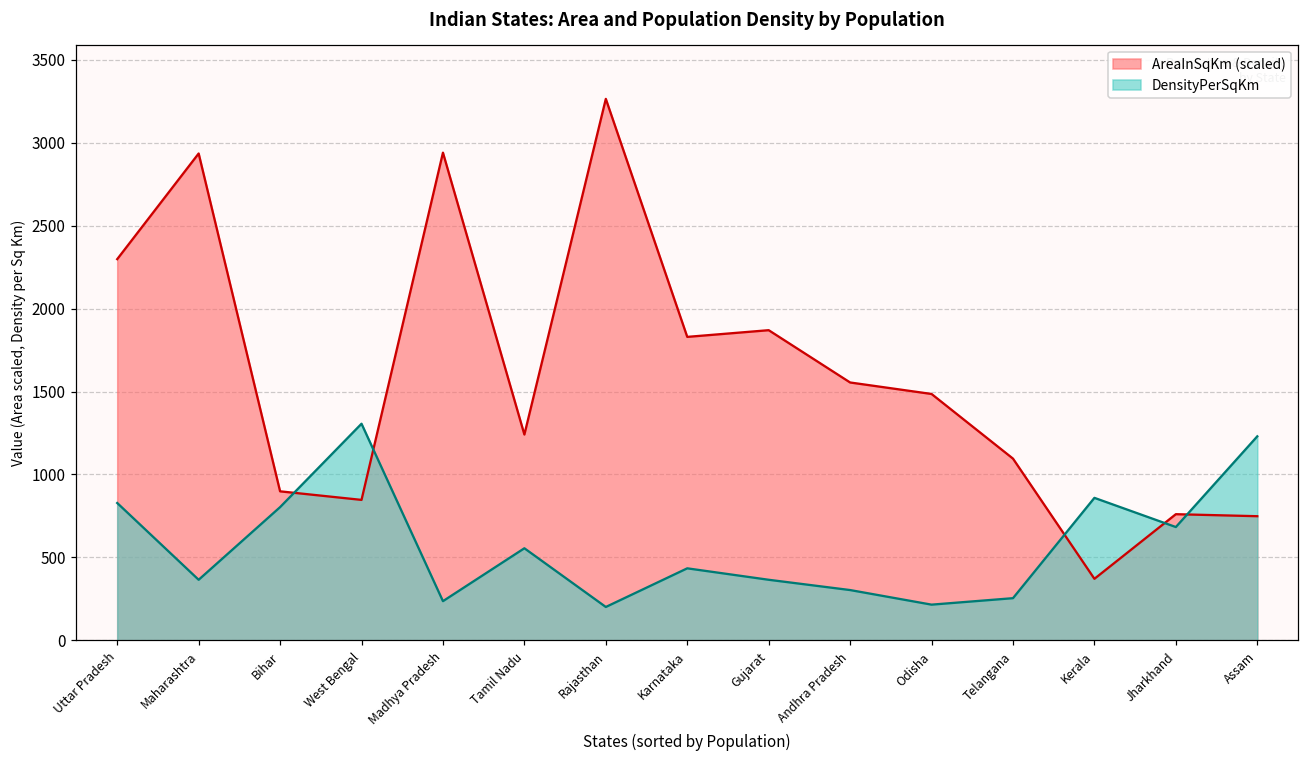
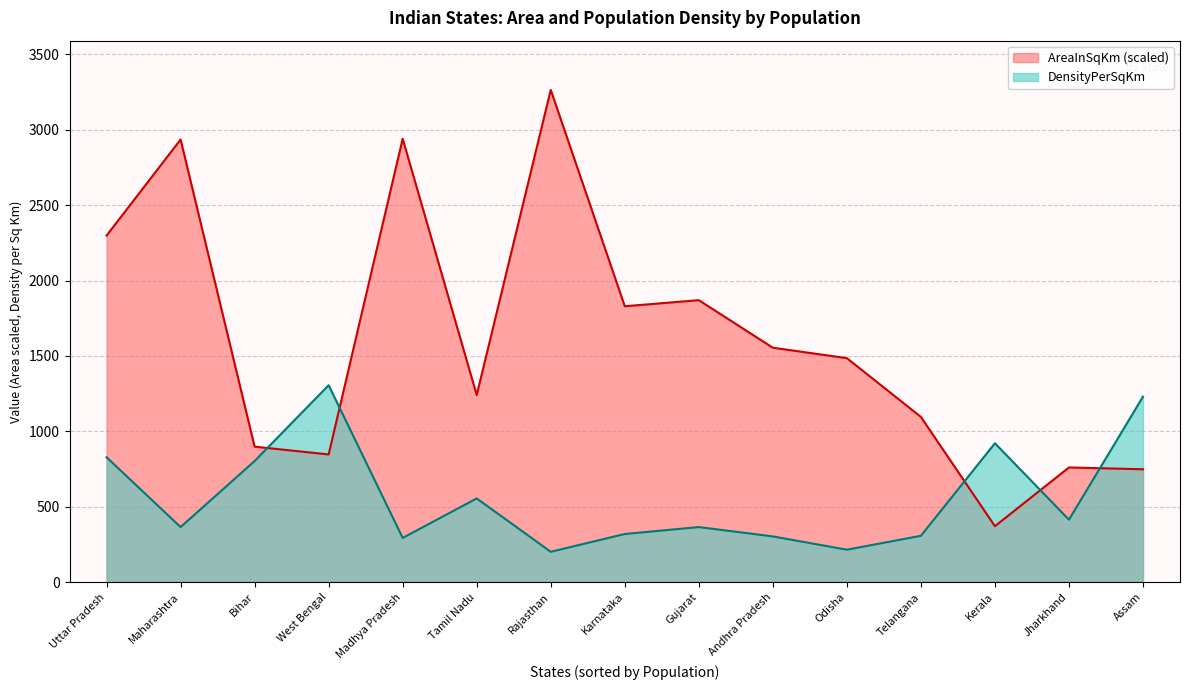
DensityPerSqKm, Madhya Pradesh: 240 -> 290
DensityPerSqKm, Karnataka: 430 -> 320
DensityPerSqKm, Telangana: 250 -> 310
DensityPerSqKm, Kerala: 860 -> 920
DensityPerSqKm, Jharkhand: 680 -> 410
